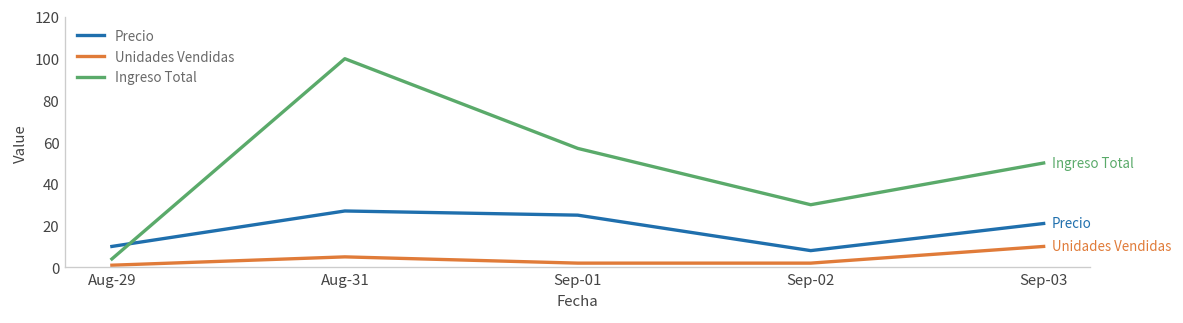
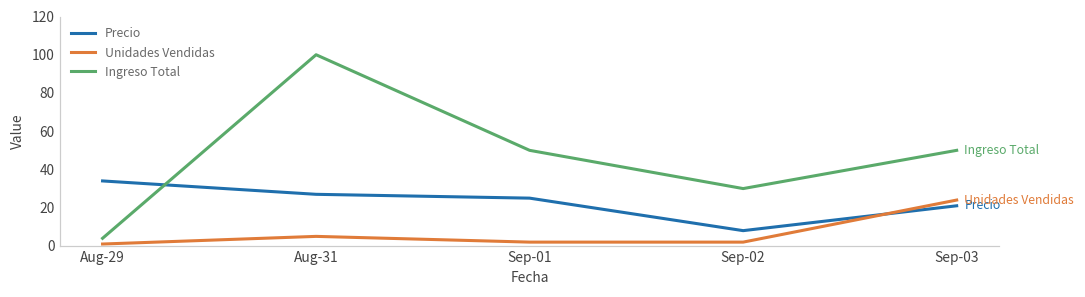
Precio, Aug-29: 10 -> 34
Ingreso Total, Sep-01: 57 -> 50
Unidades Vendidas, Sep-03: 10 -> 24
